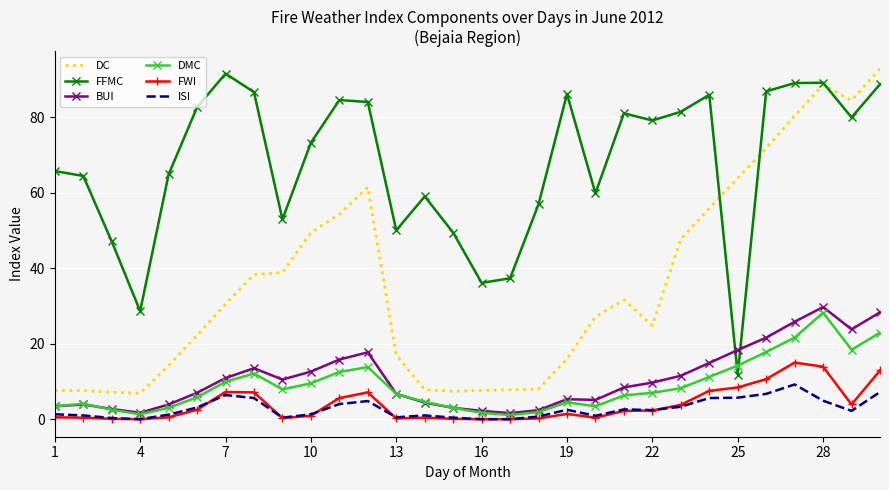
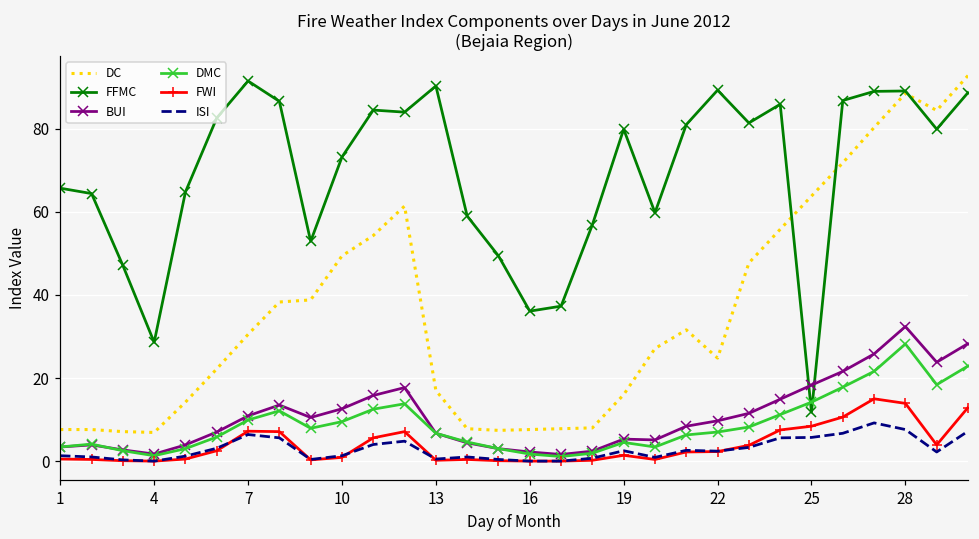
FFMC, 13: 50 -> 90
FFMC, 19: 86 -> 80
FFMC, 22: 79 -> 89
BUI, 28: 30 -> 32
ISI, 28: 5 -> 8
